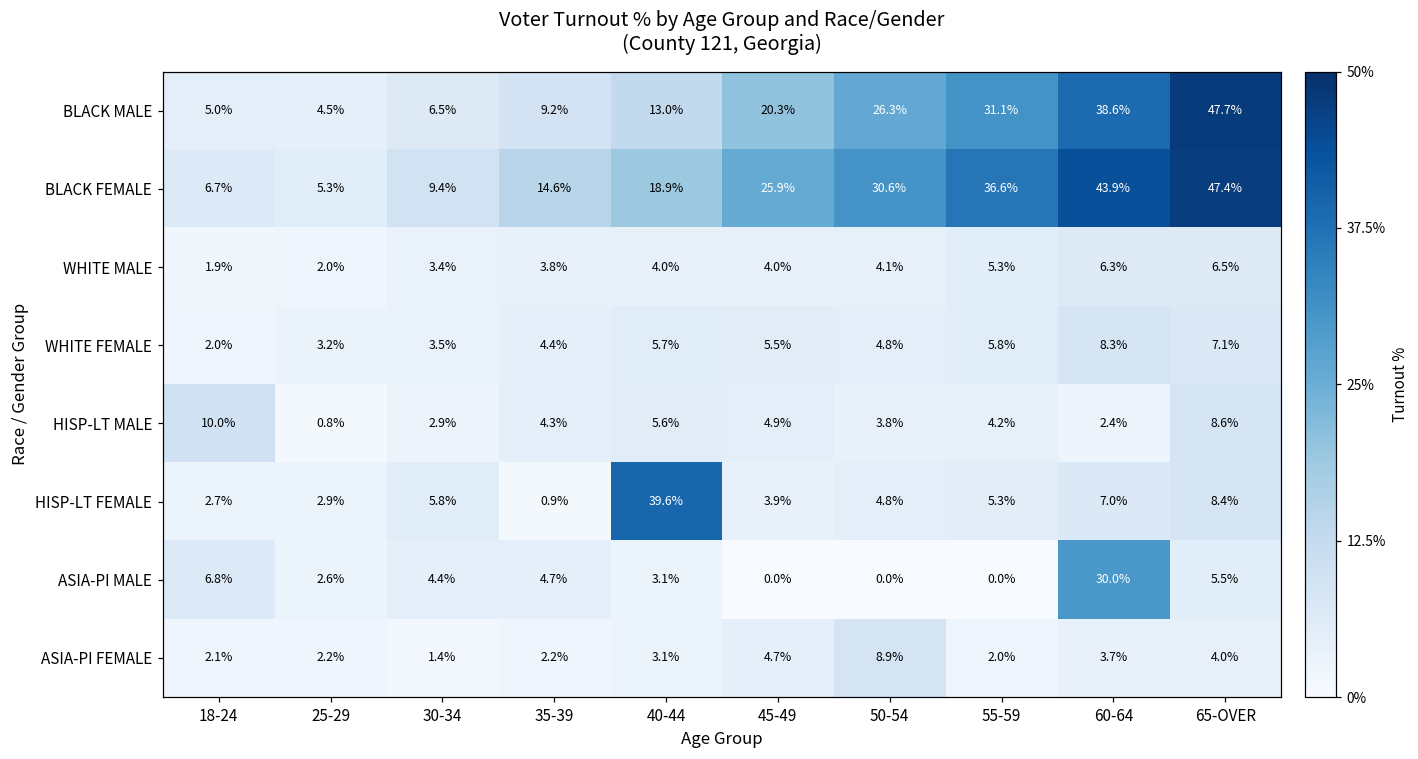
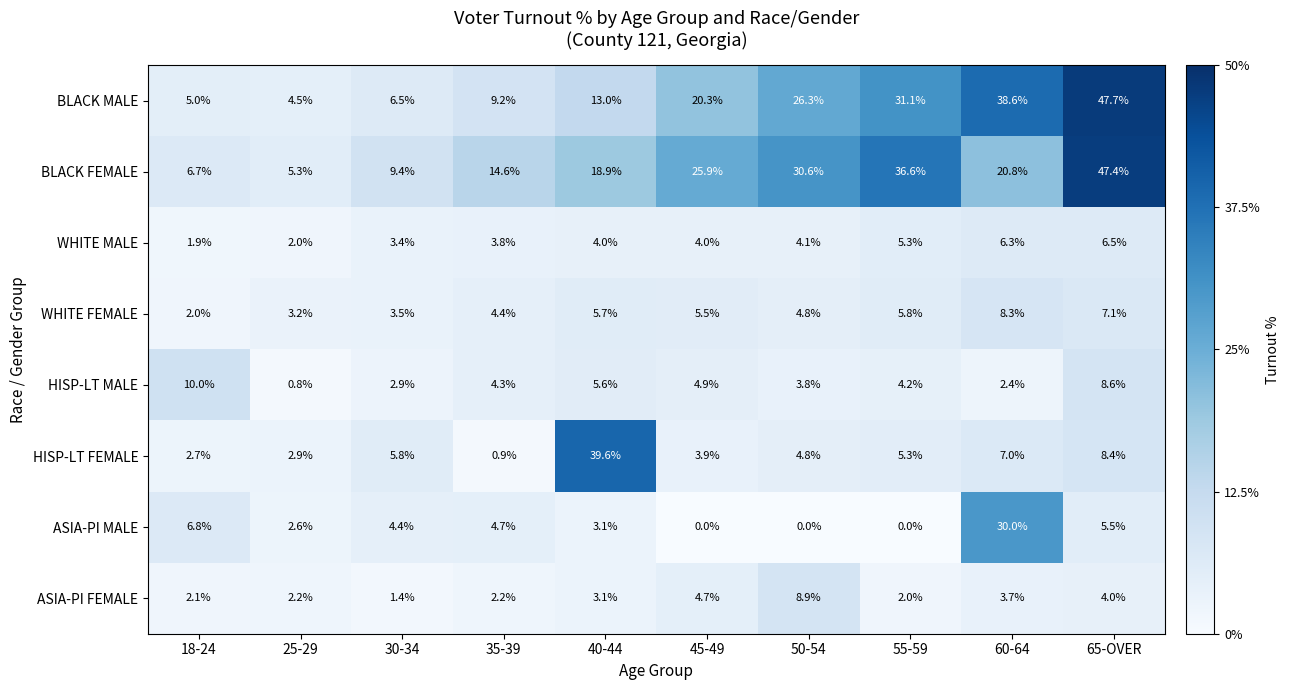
BLACK FEMALE, 60-64: 43.9% -> 20.8%
